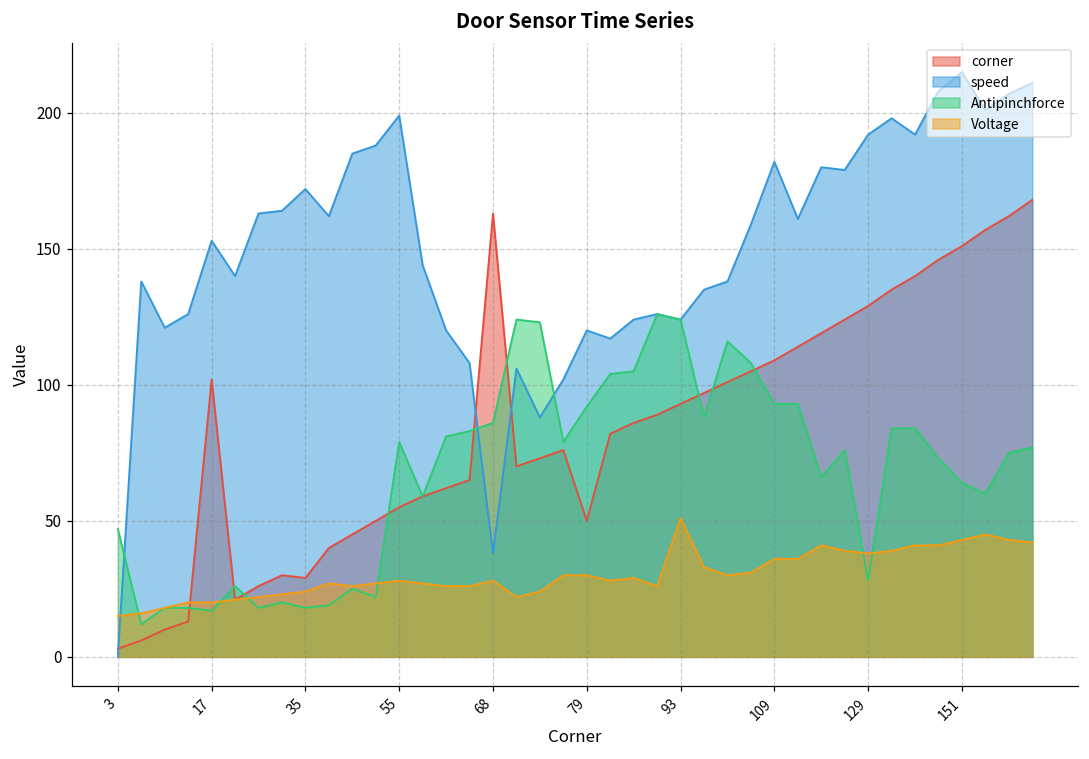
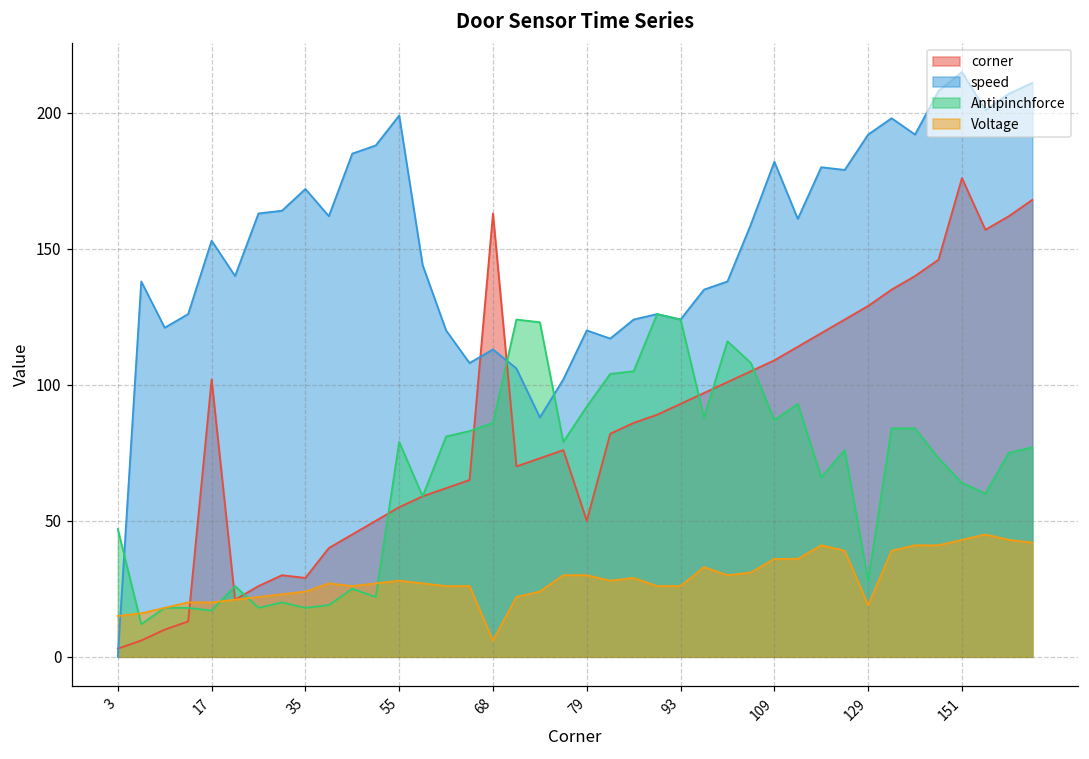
speed, 68: 38 -> 113
Voltage, 68: 28 -> 6
Voltage, 93: 51 -> 26
Antipinchforce, 109: 93 -> 87
Voltage, 129: 38 -> 19
corner, 151: 151 -> 176
